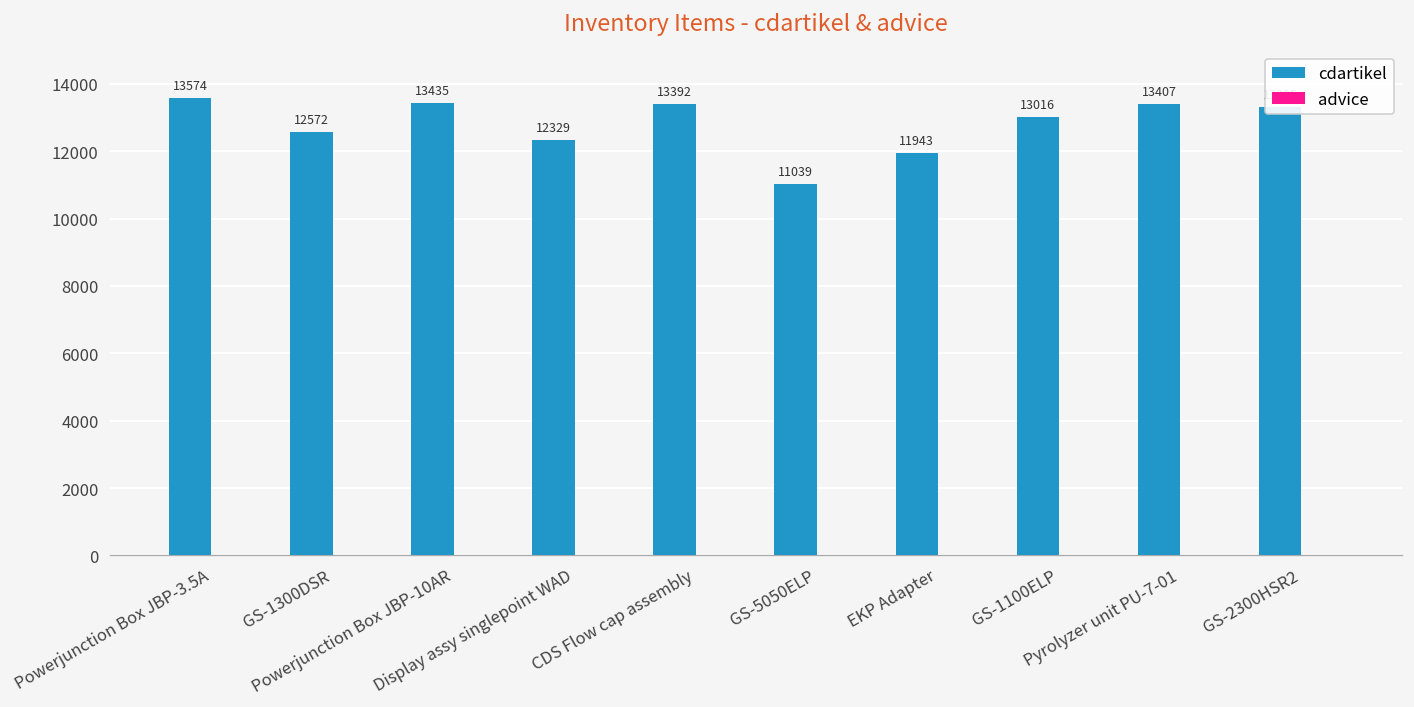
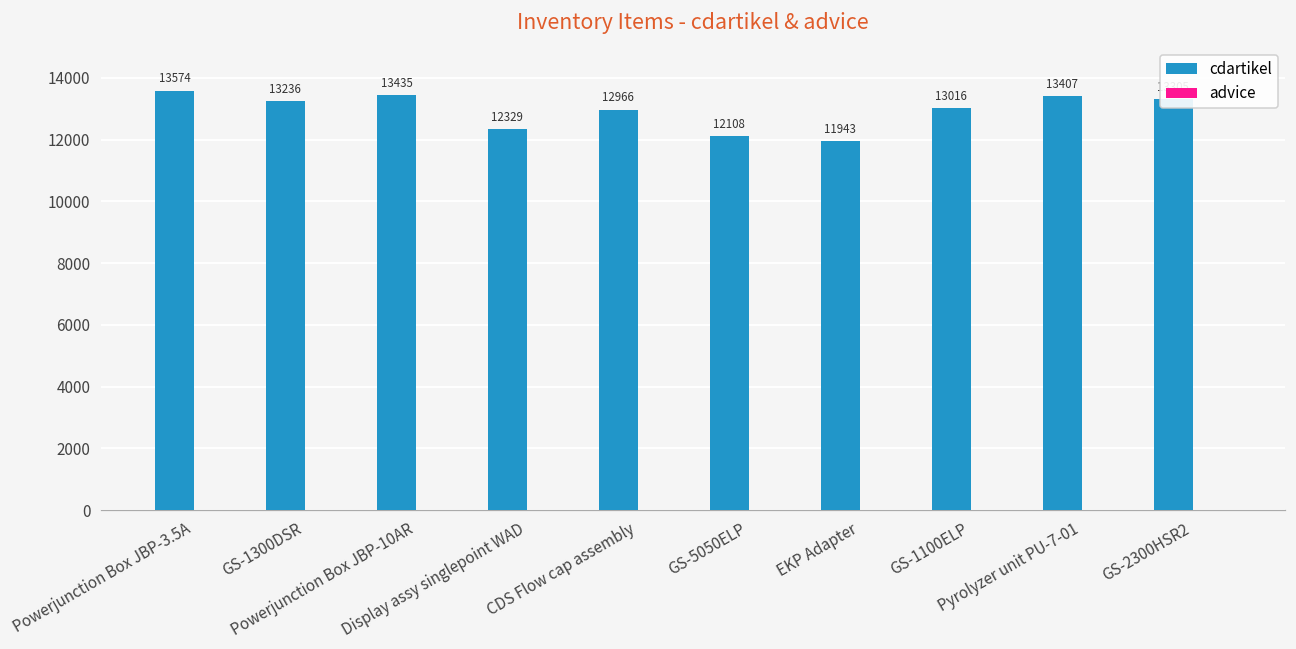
cdartikel, GS-1300DSR: 12572 -> 13236
cdartikel, CDS Flow cap assembly: 13392 -> 12966
cdartikel, GS-5050ELP: 11039 -> 12108
